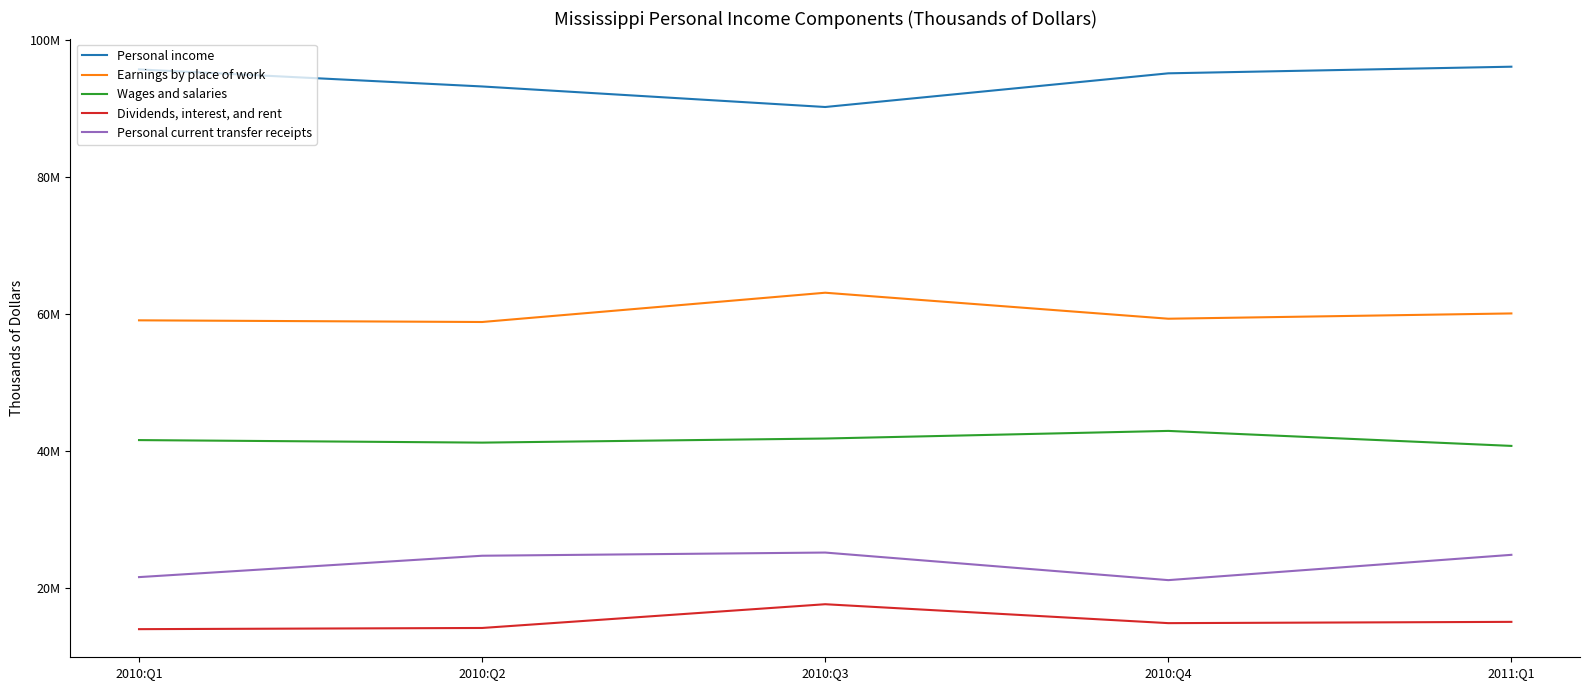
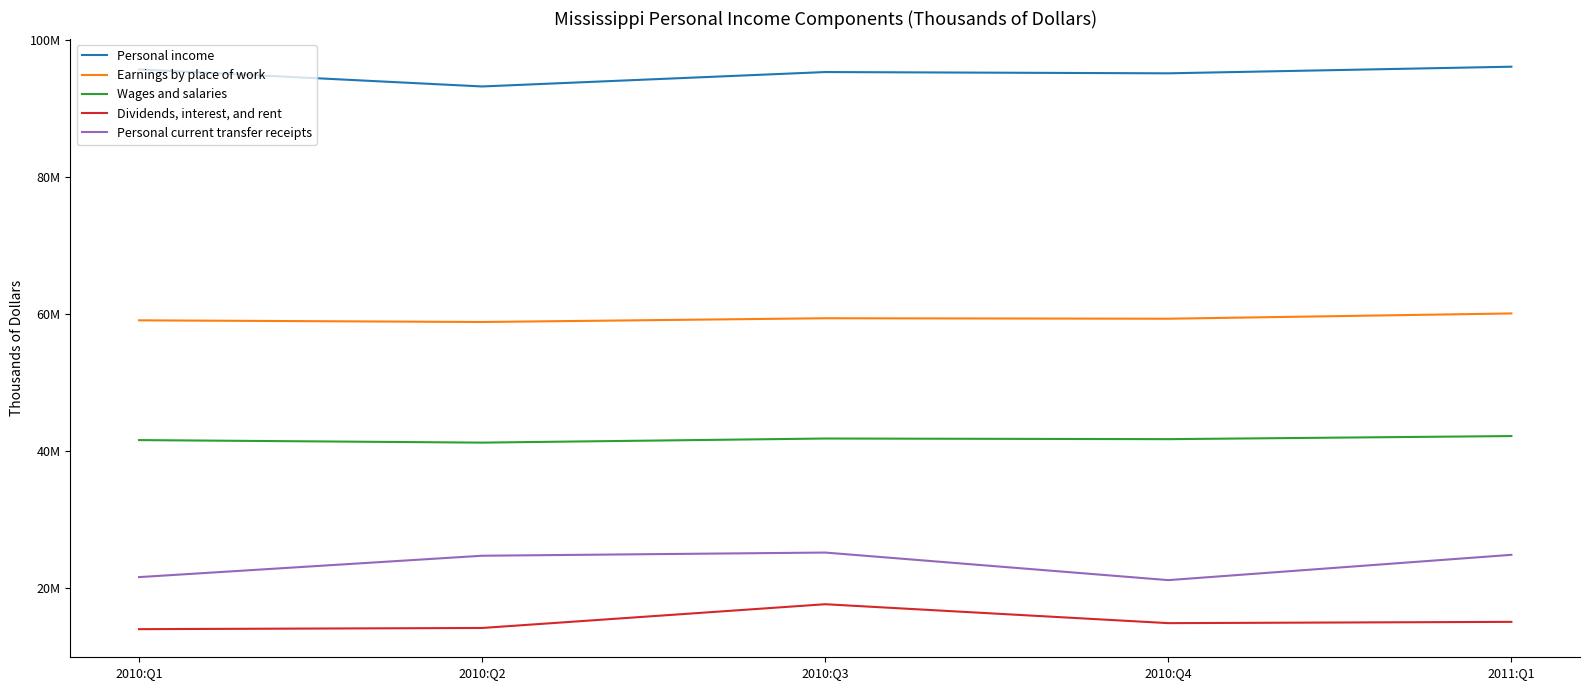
Personal income, 2010:Q3: 90000000 -> 95000000
Earnings by place of work, 2010:Q3: 63000000 -> 59000000
Wages and salaries, 2010:Q4: 43000000 -> 42000000
Wages and salaries, 2011:Q1: 41000000 -> 42000000
